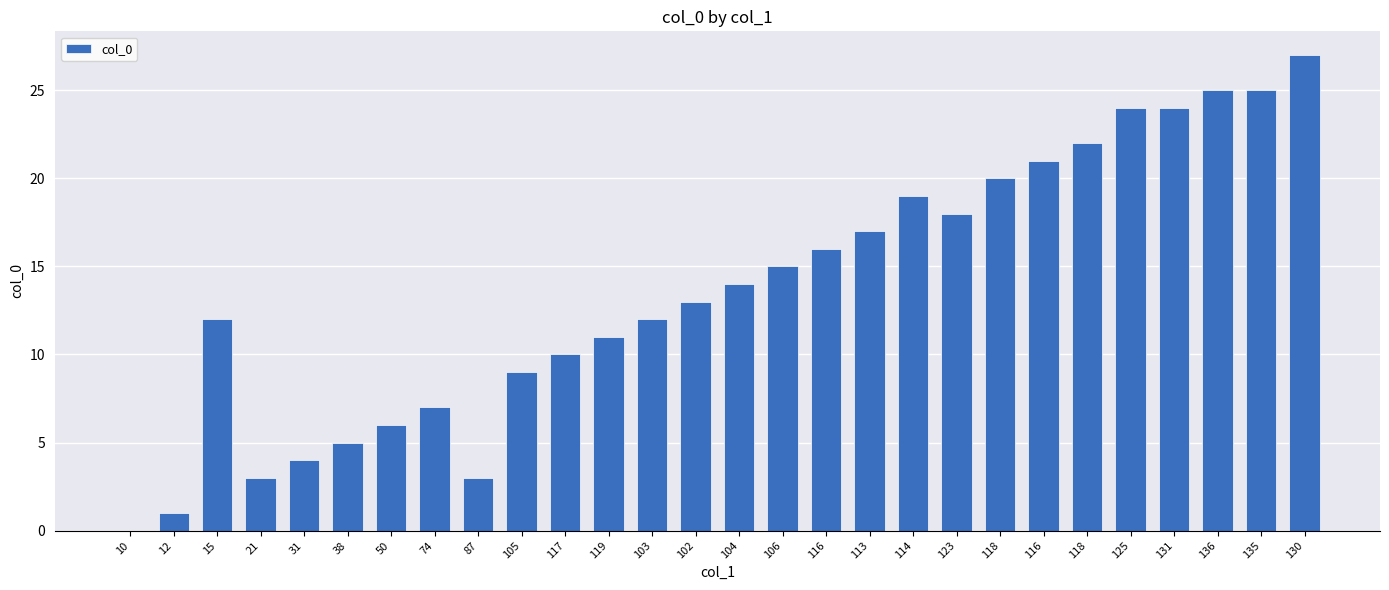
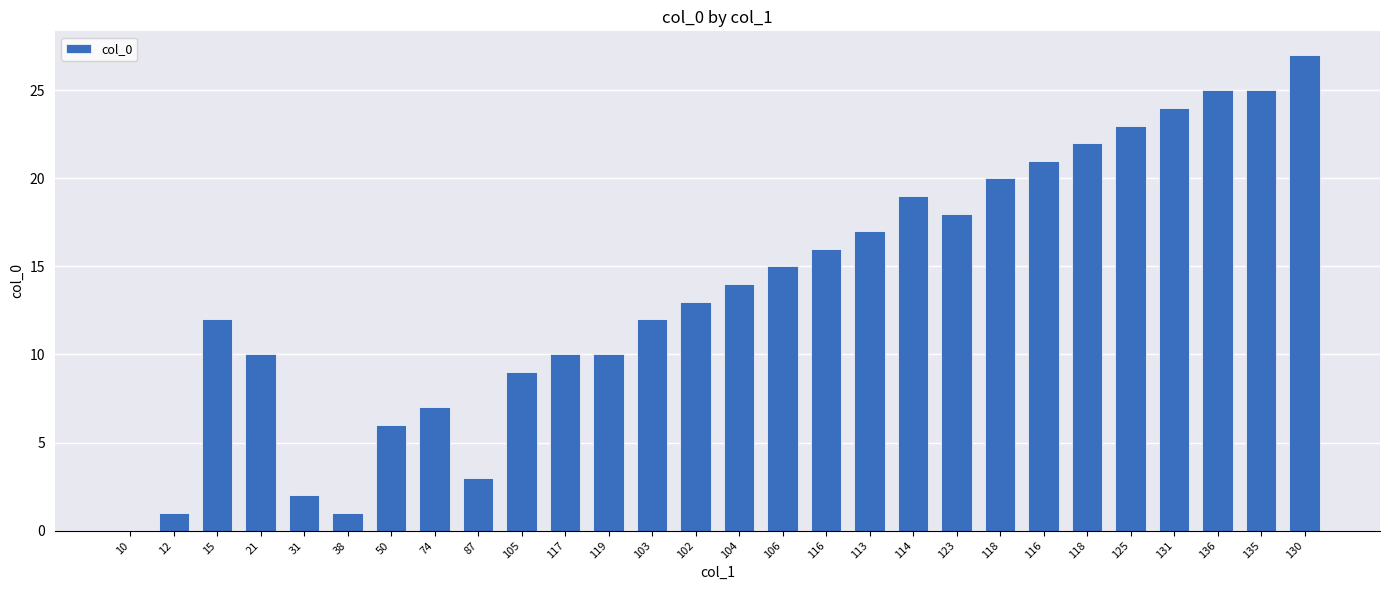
21: 3 -> 10
31: 4 -> 2
38: 5 -> 1
119: 11 -> 10
125: 24 -> 23
